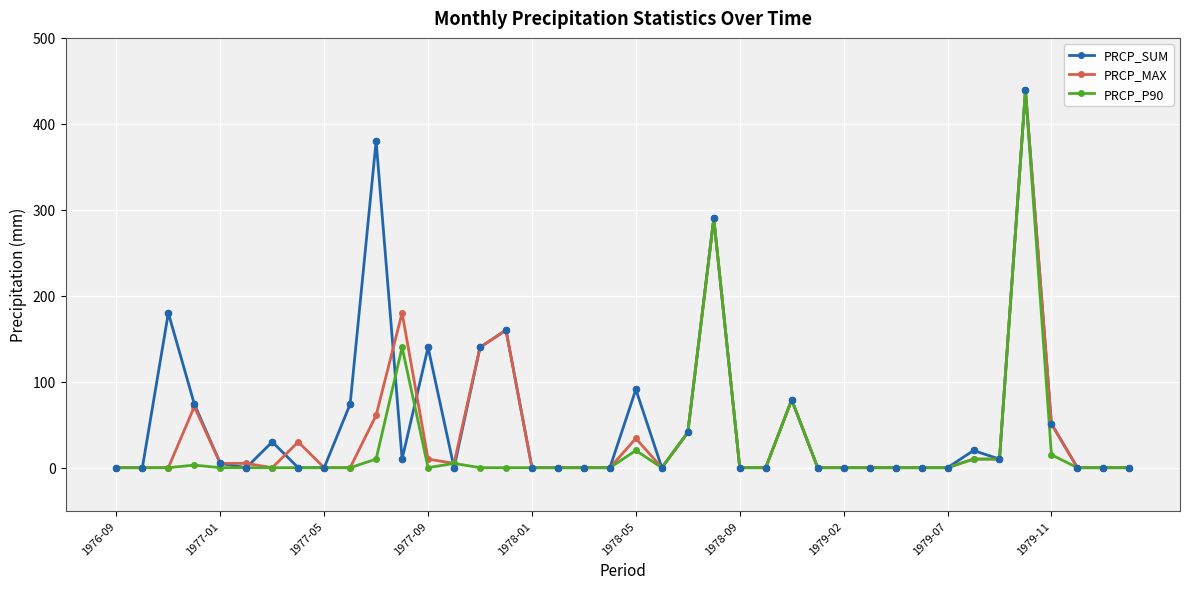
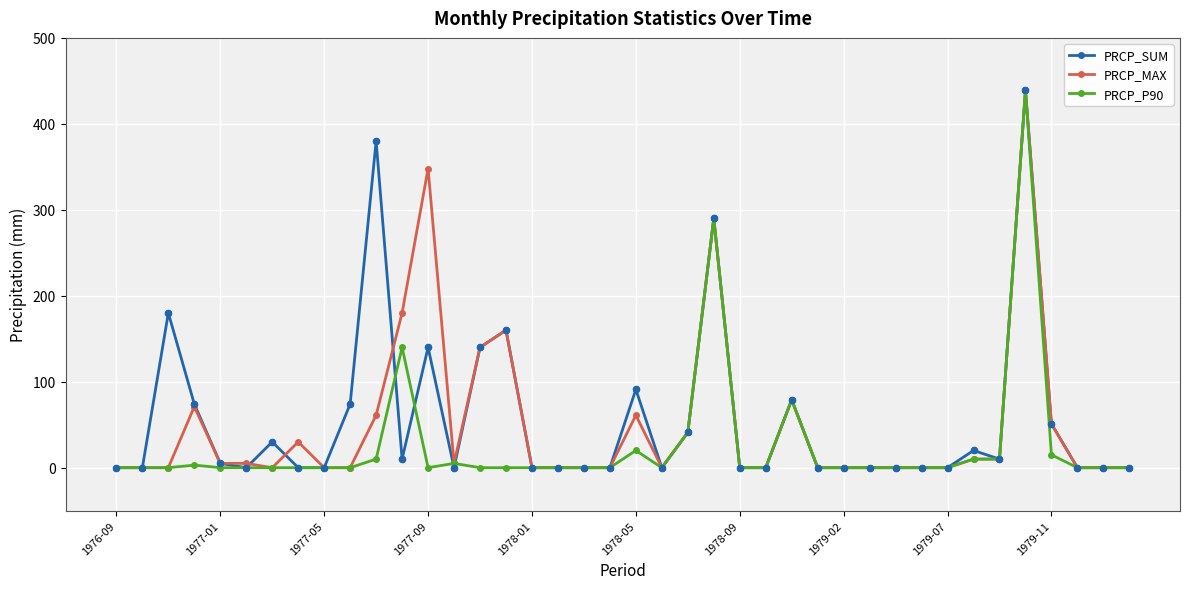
PRCP_MAX, 1977-09: 10 -> 350
PRCP_MAX, 1978-05: 30 -> 60
